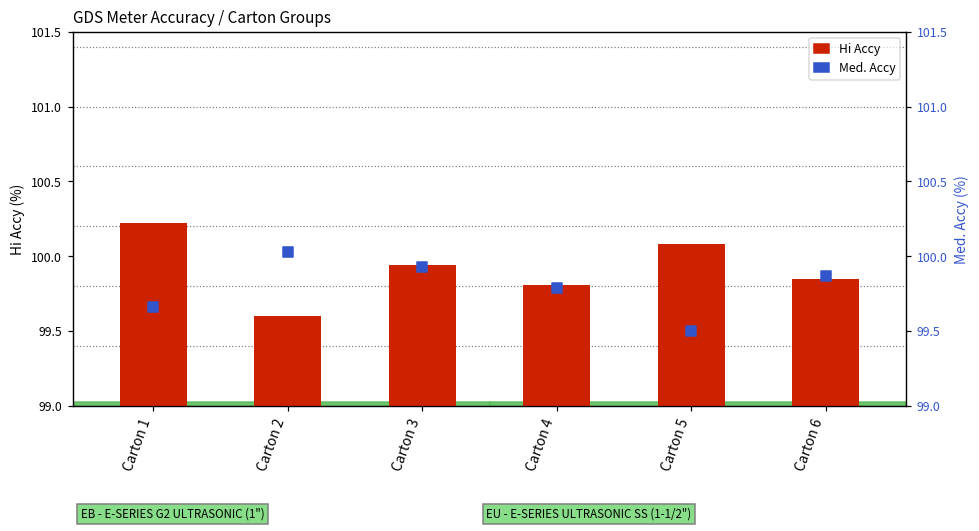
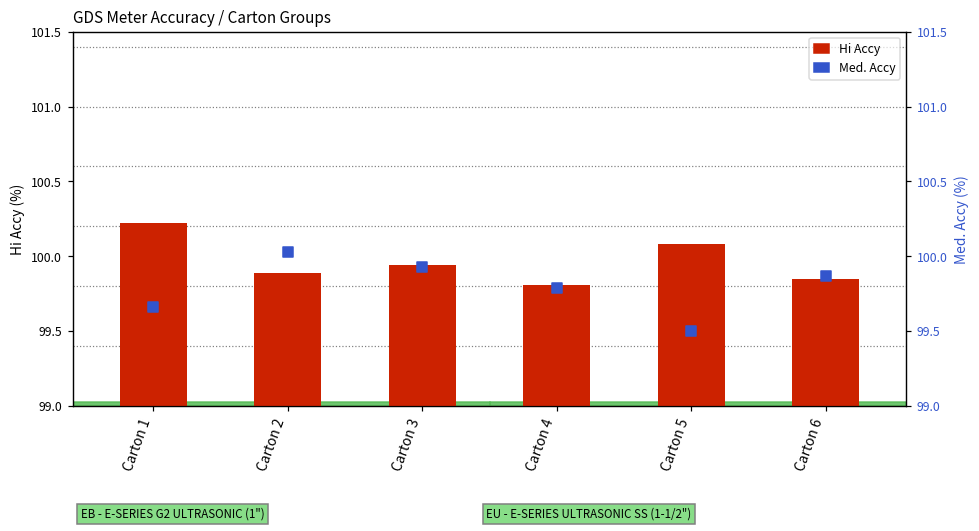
Hi Accy, Carton 2: 99.60 -> 99.89
